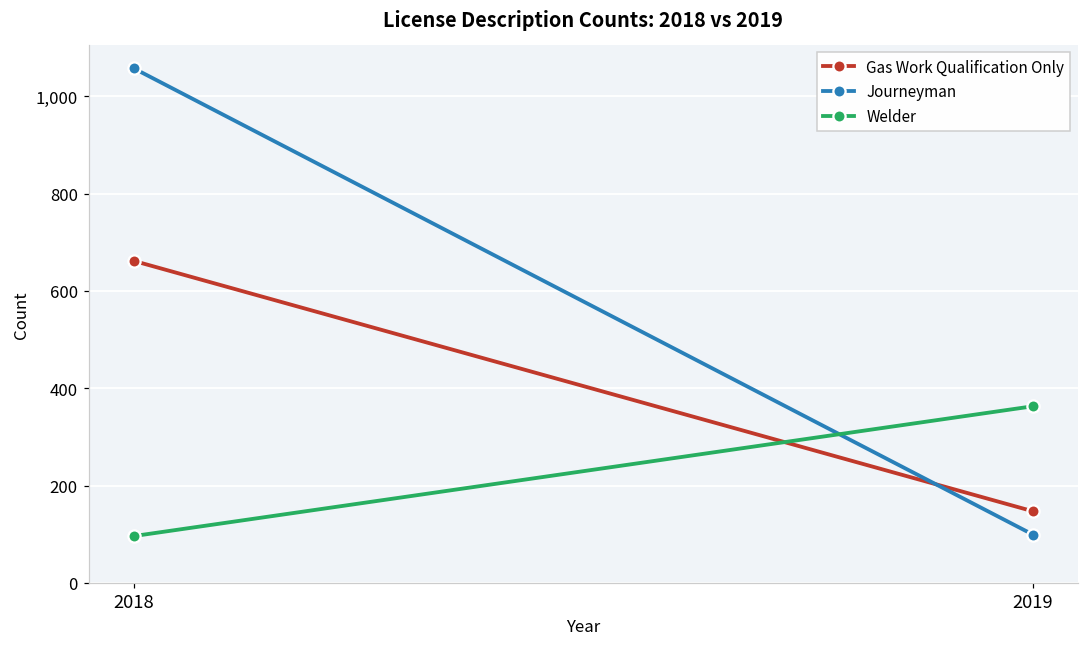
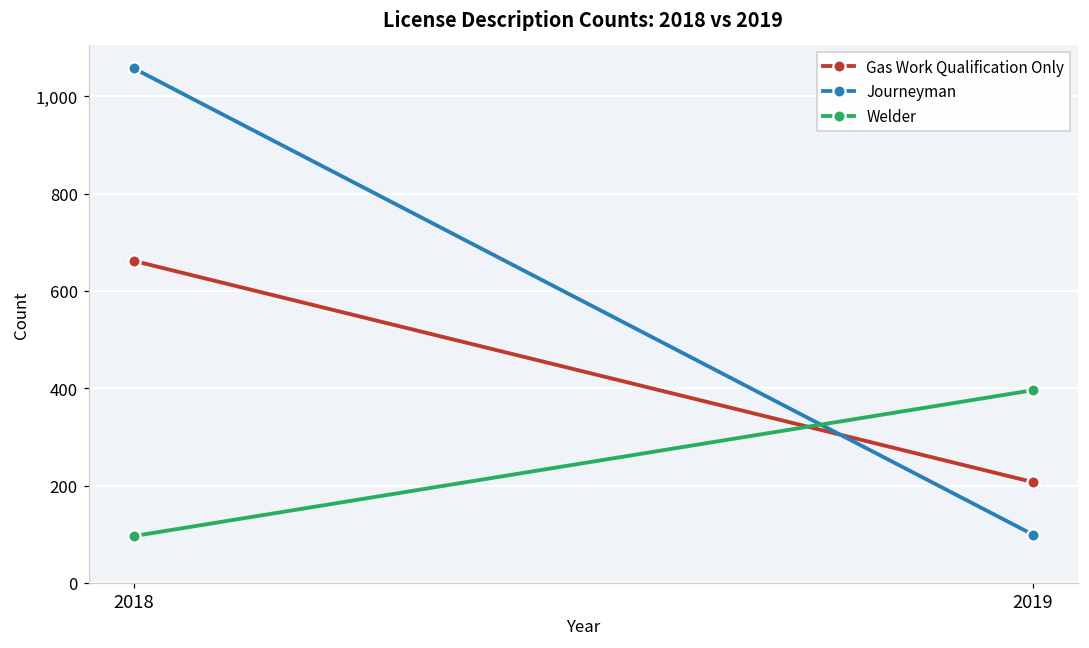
Gas Work Qualification Only, 2019: 150 -> 210
Welder, 2019: 360 -> 400
